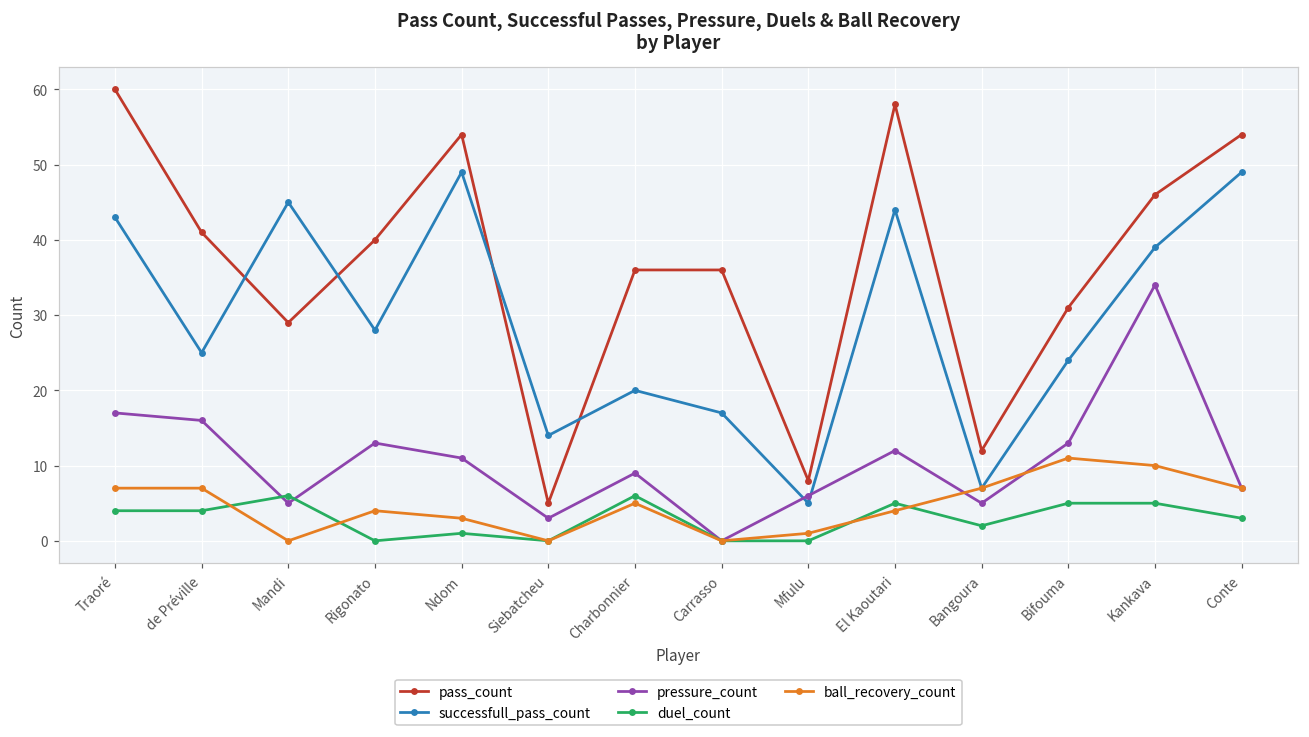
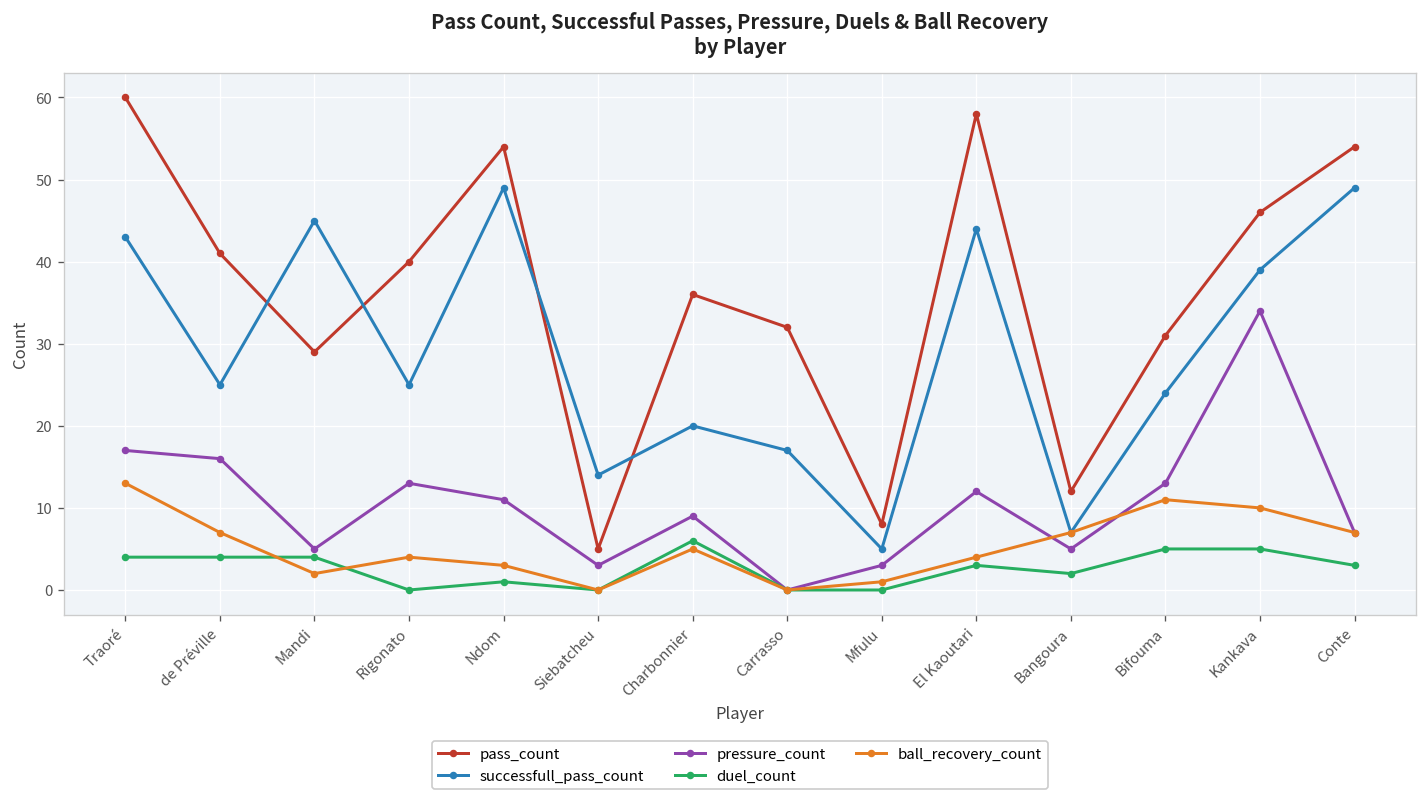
ball_recovery_count, Traoré: 7 -> 13
duel_count, Mandi: 6 -> 4
ball_recovery_count, Mandi: 0 -> 2
successfull_pass_count, Rigonato: 28 -> 25
pass_count, Carrasso: 36 -> 32
pressure_count, Mfulu: 6 -> 3
duel_count, El Kaoutari: 5 -> 3
